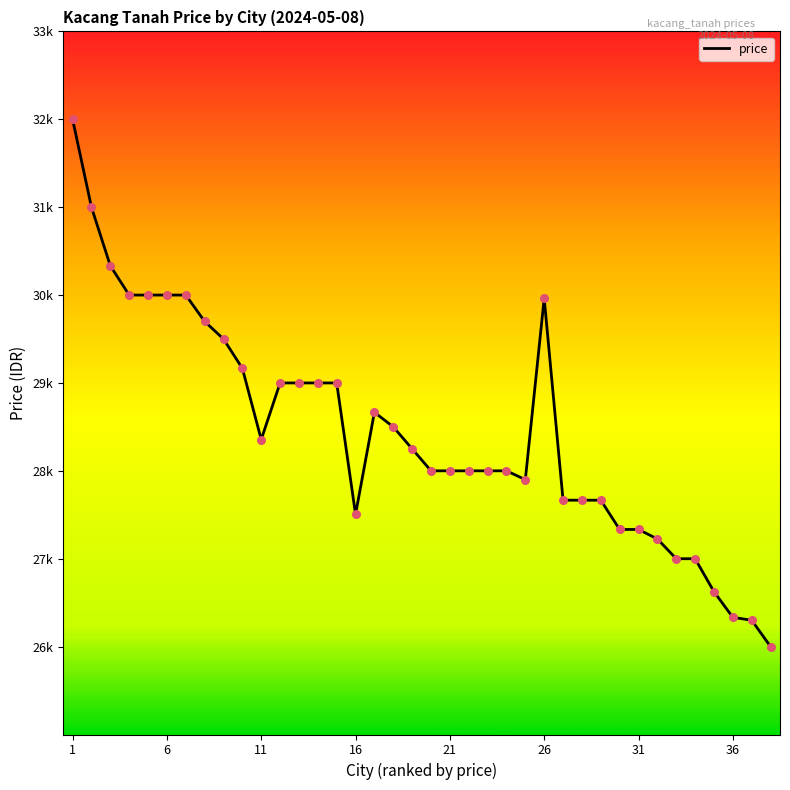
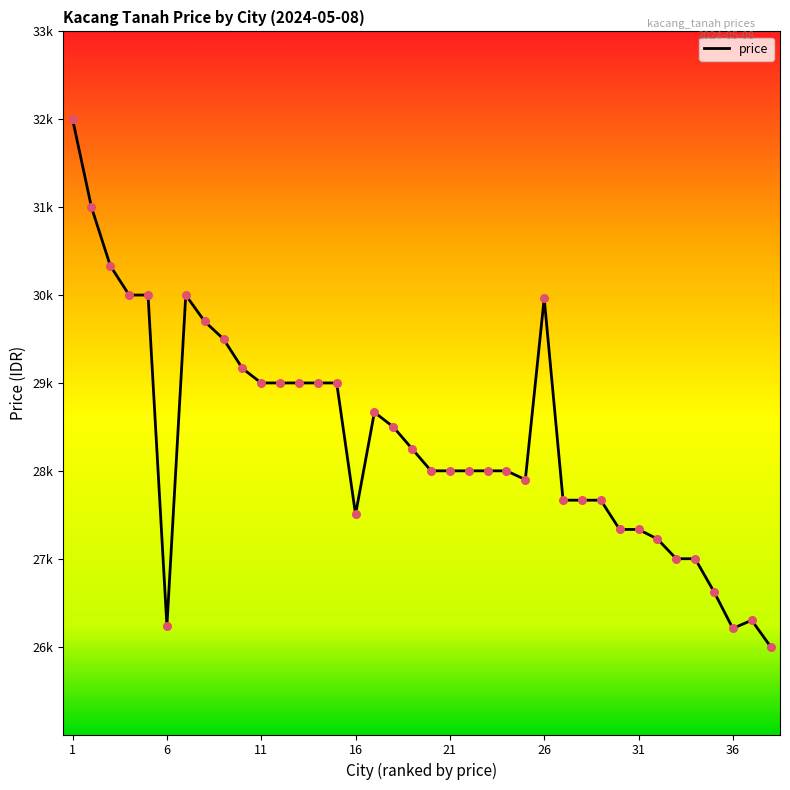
6: 30000 -> 26200
11: 28400 -> 29000
36: 26300 -> 26200
